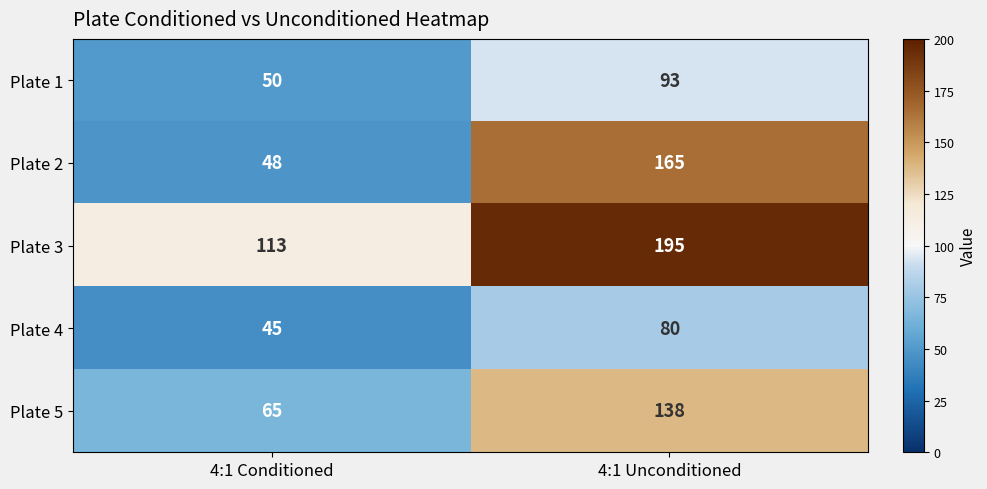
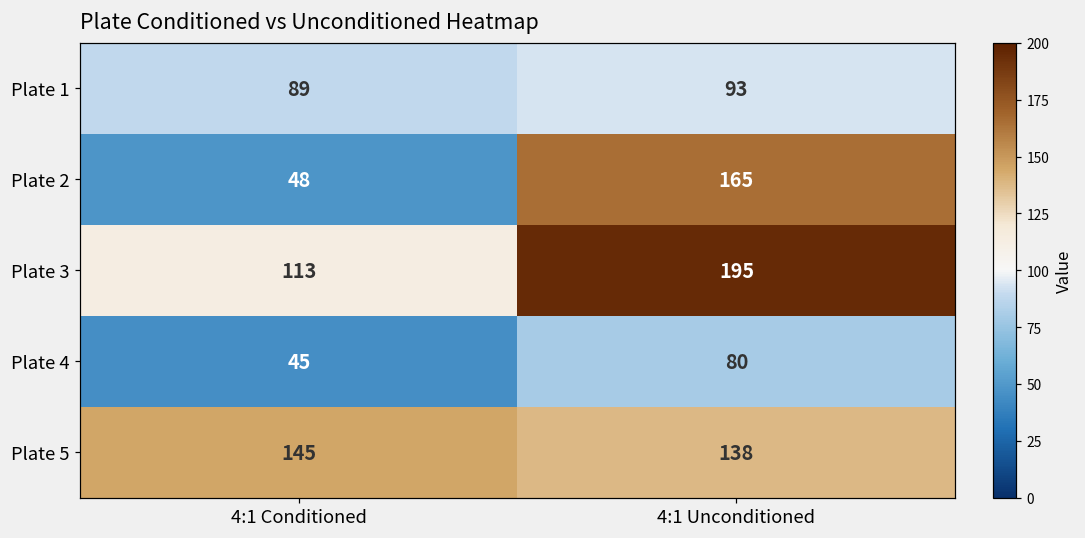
Plate 1, 4:1 Conditioned: 50 -> 89
Plate 5, 4:1 Conditioned: 65 -> 145
